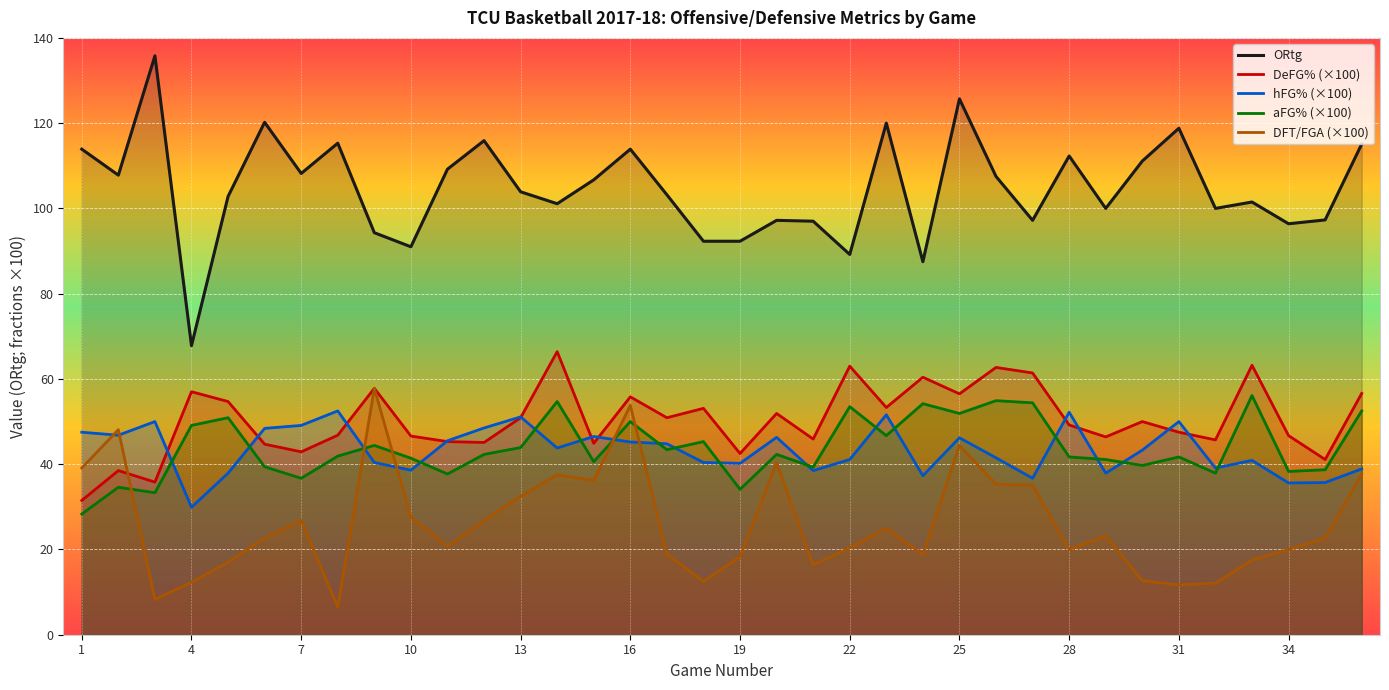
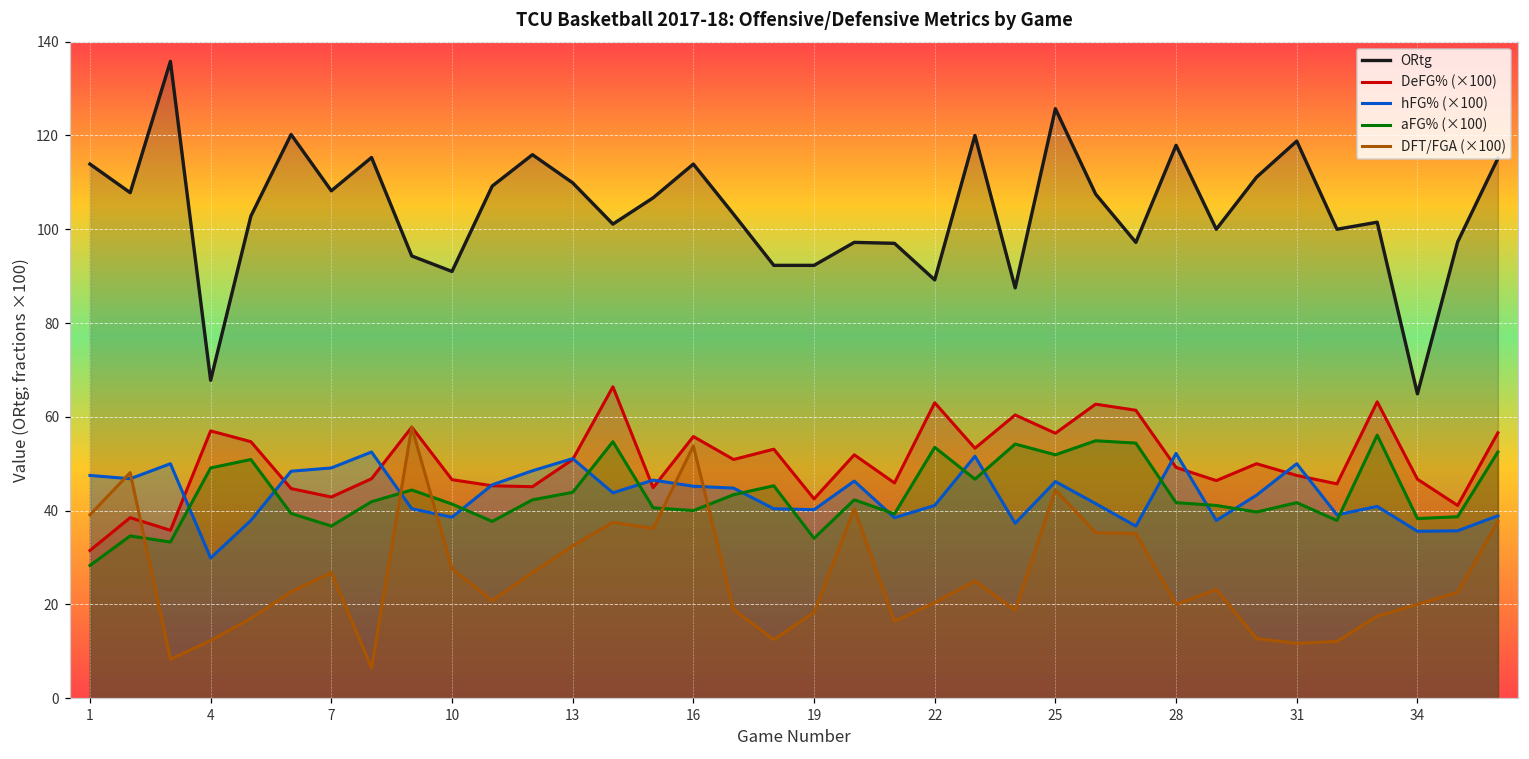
ORtg, 13: 104 -> 110
aFG% (×100), 16: 50 -> 40
ORtg, 28: 112 -> 118
ORtg, 34: 96 -> 65
